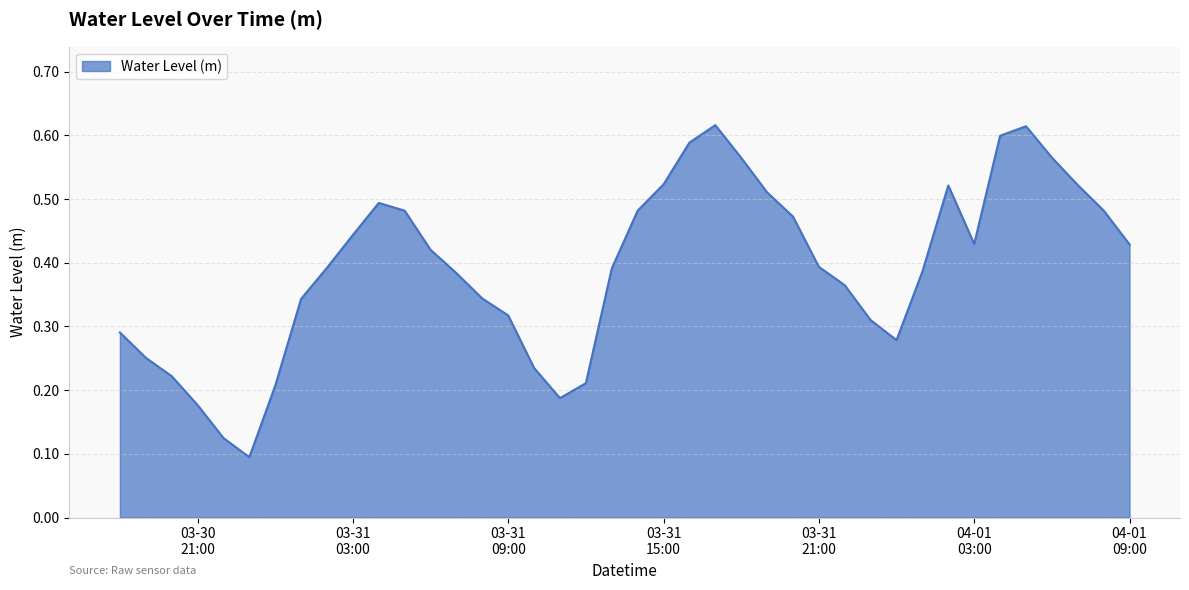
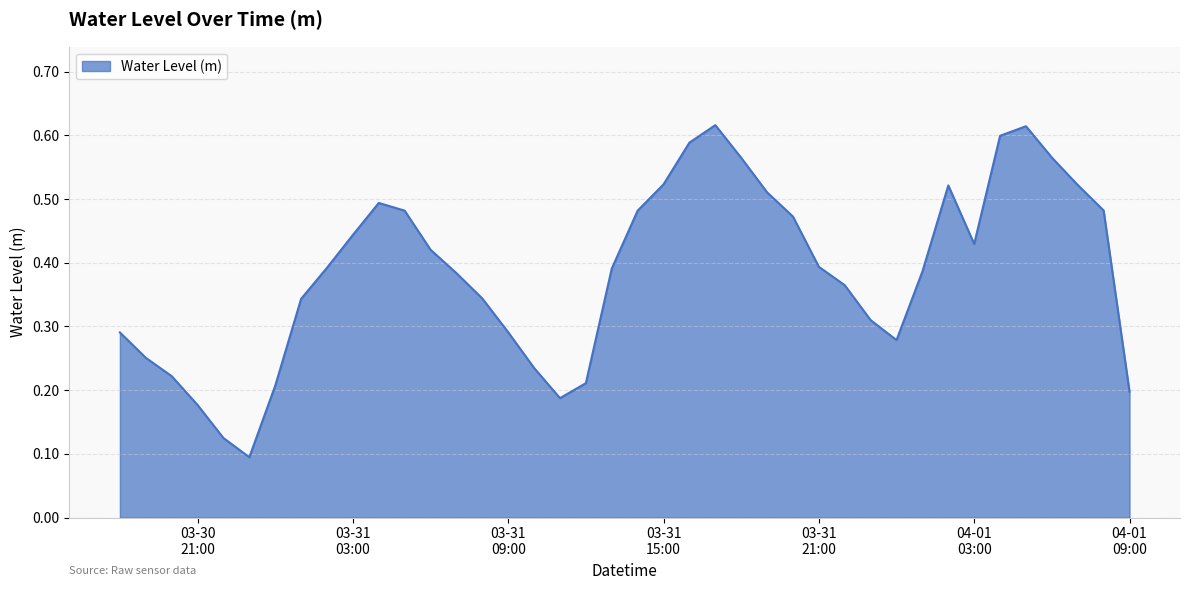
03-31 09:00: 0.32 -> 0.29
04-01 09:00: 0.43 -> 0.20
